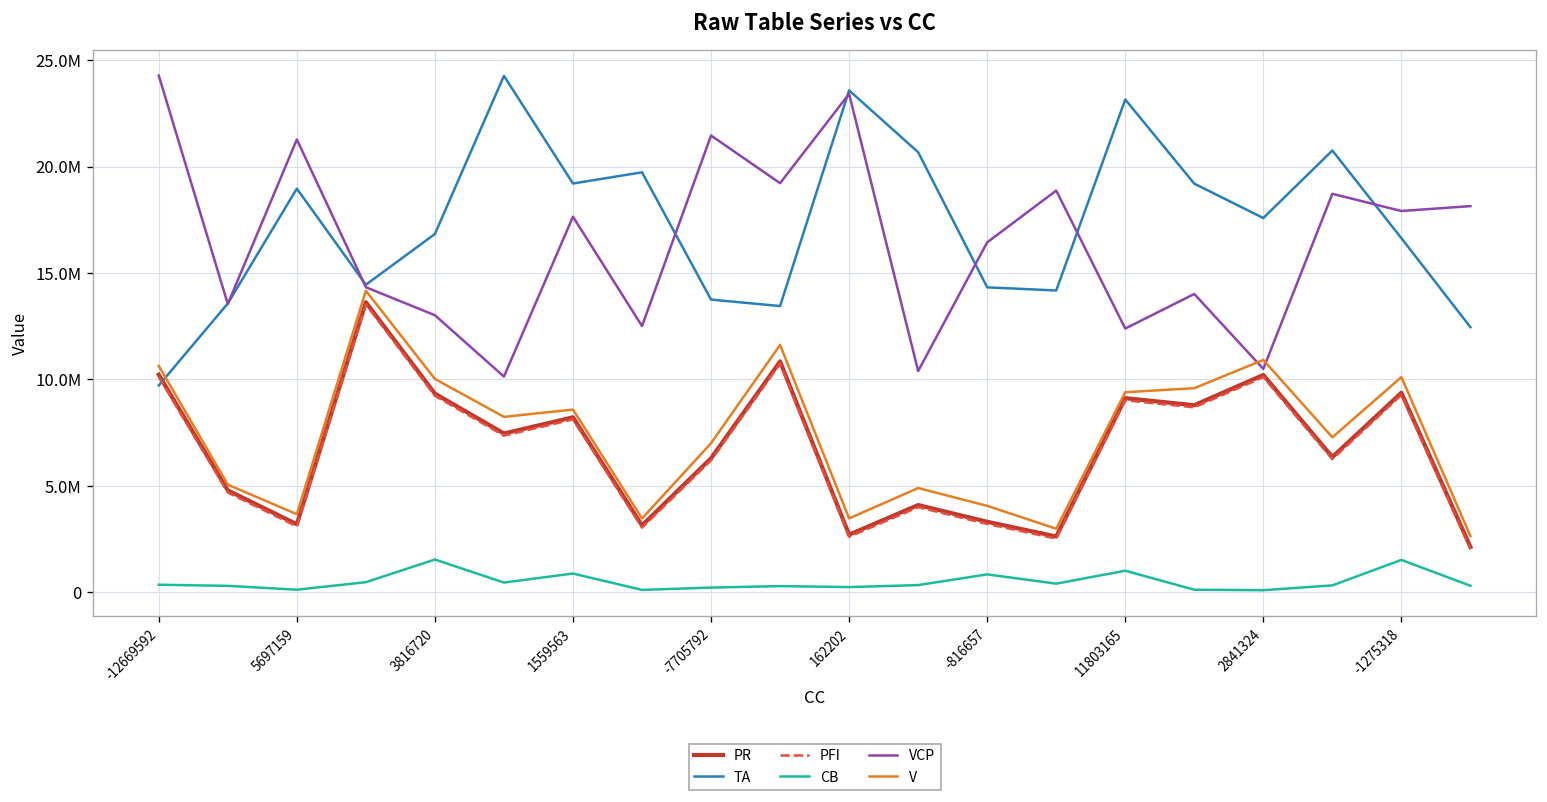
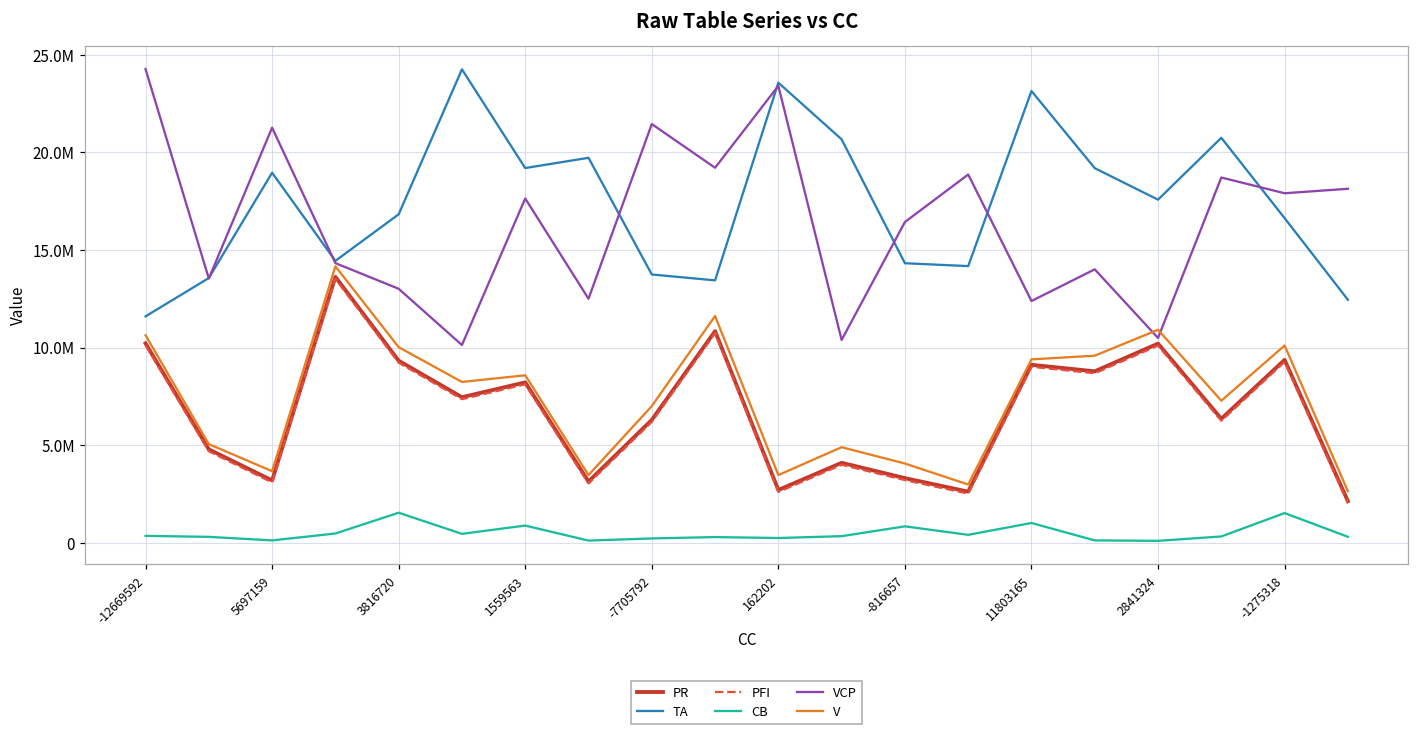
TA, -12669592: 9700000 -> 11600000
